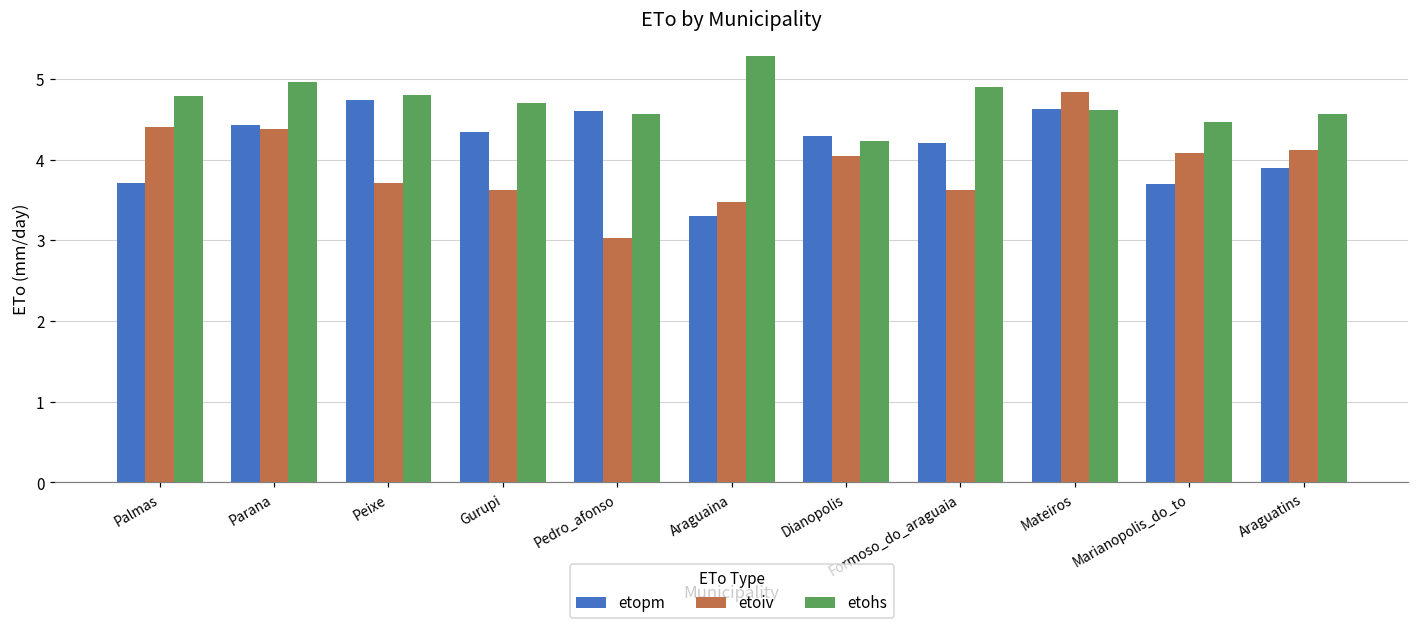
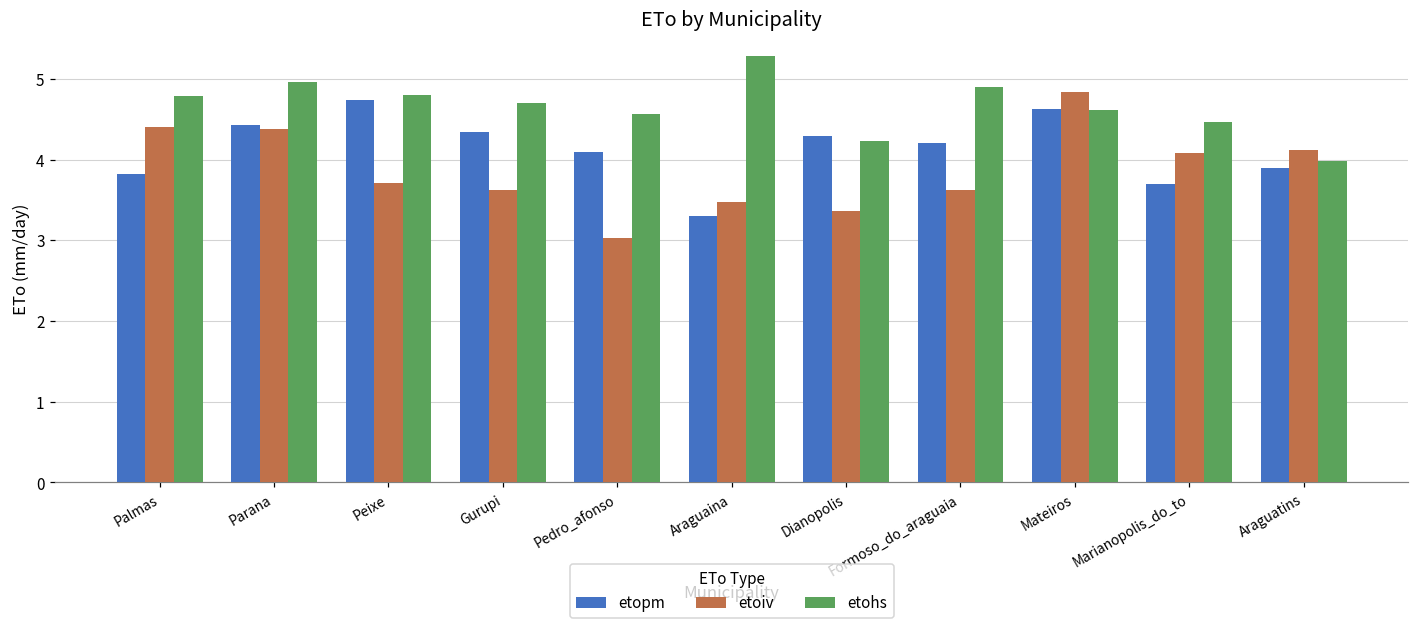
etopm, Palmas: 3.7 -> 3.8
etopm, Pedro_afonso: 4.6 -> 4.1
etoiv, Dianopolis: 4.0 -> 3.4
etohs, Araguatins: 4.6 -> 4.0
